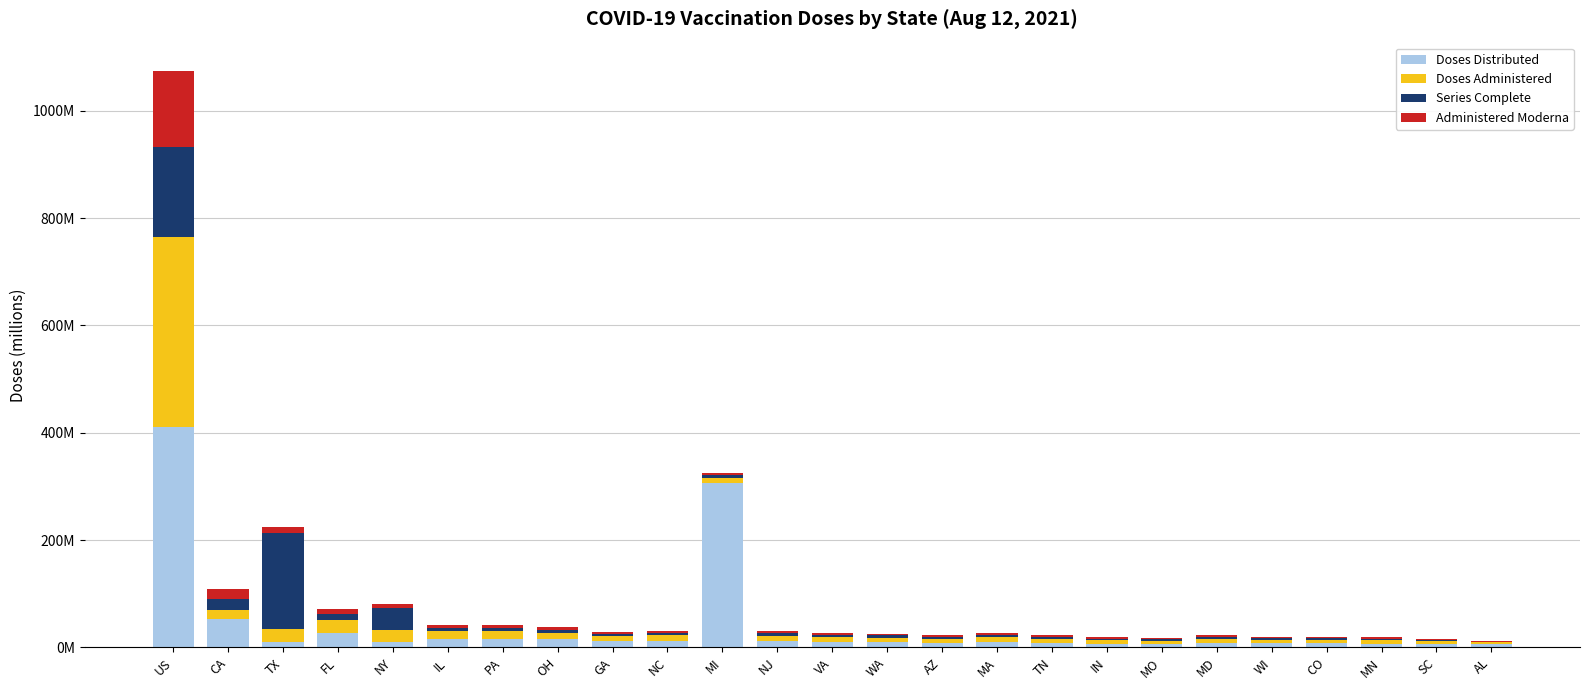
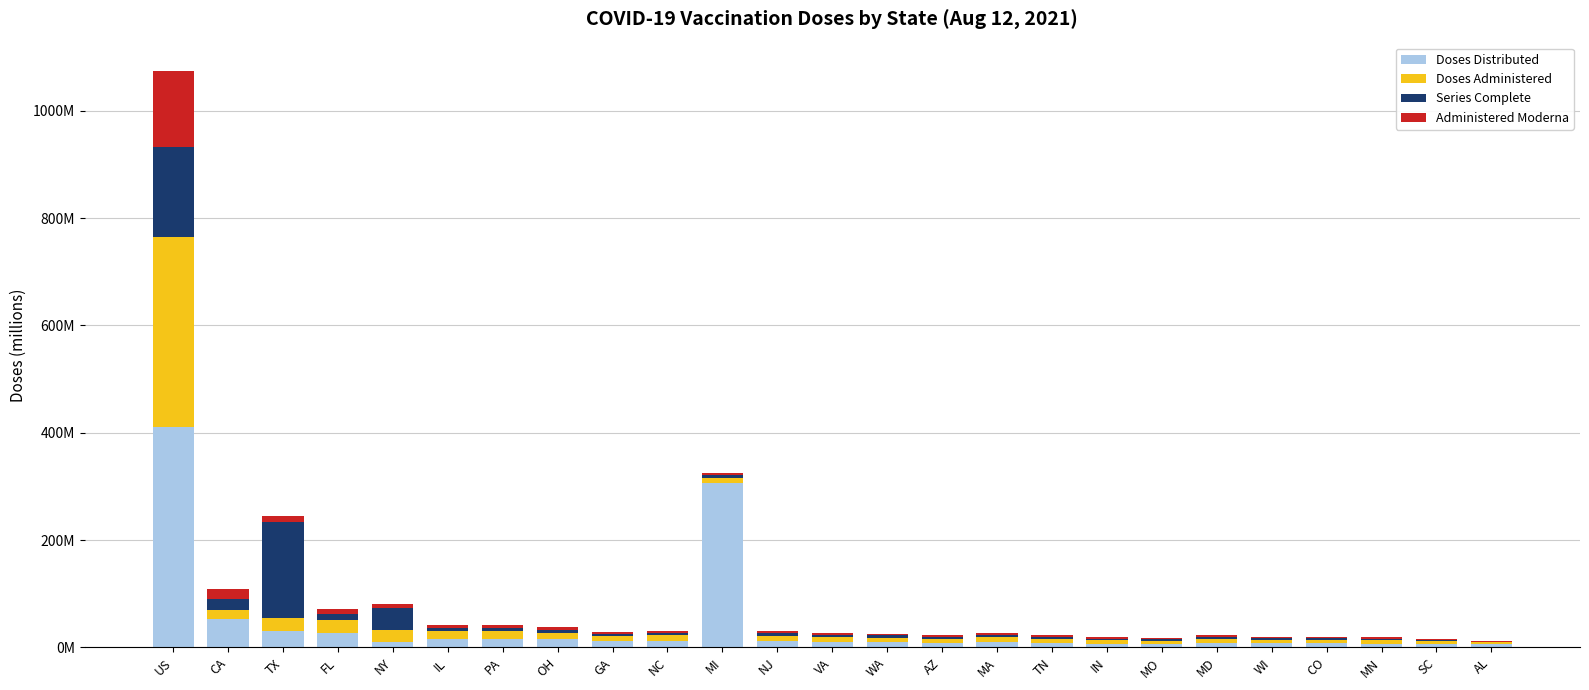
Doses Distributed, TX: 10000000 -> 30000000
